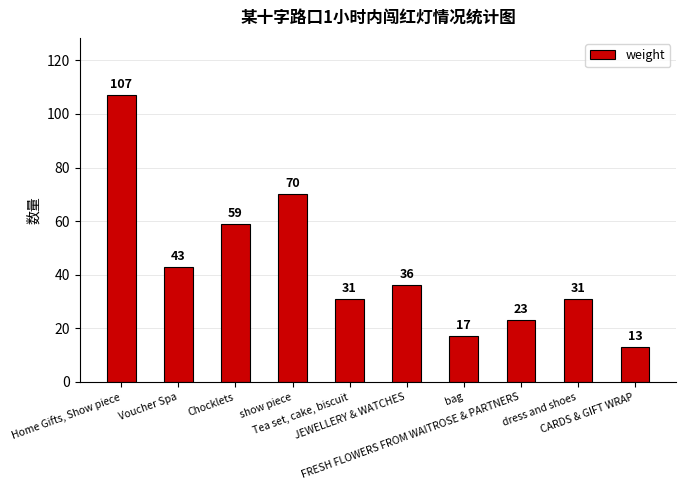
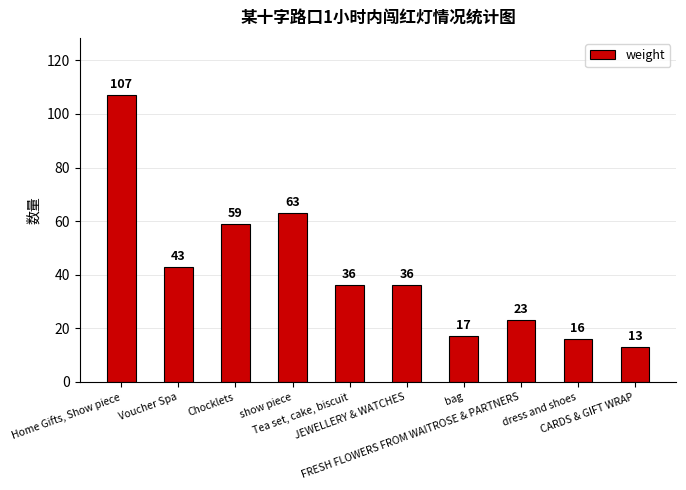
show piece: 70 -> 63
Tea set, cake, biscuit: 31 -> 36
dress and shoes: 31 -> 16
